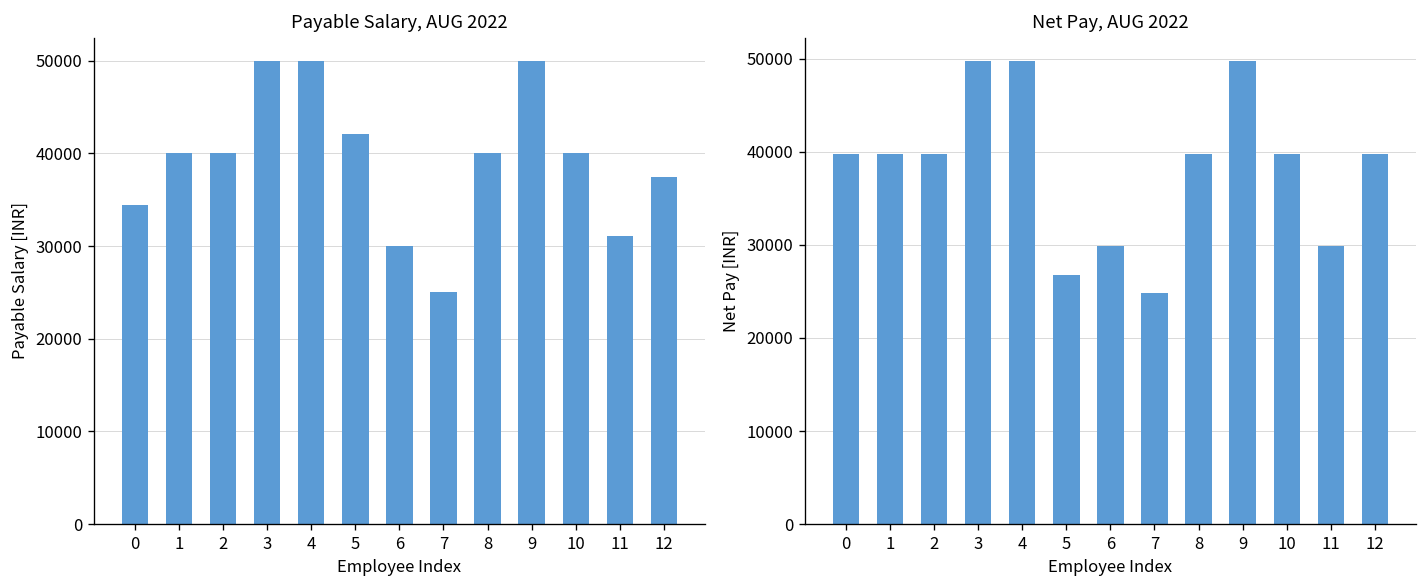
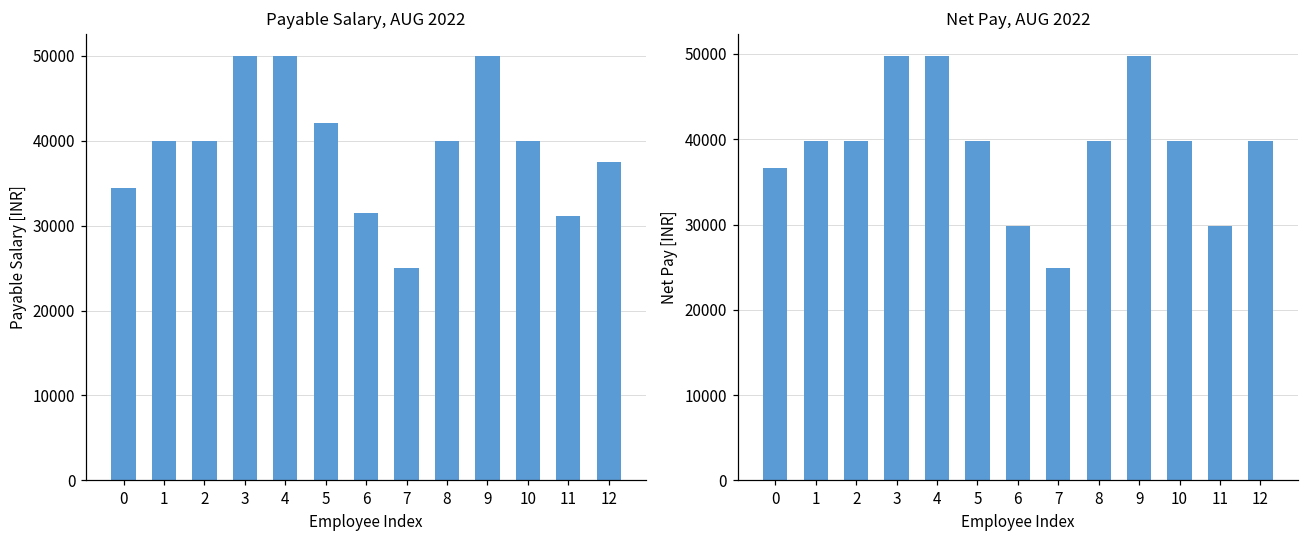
Payable Salary, AUG 2022, 6: 30000 -> 32000
Net Pay, AUG 2022, 0: 40000 -> 37000
Net Pay, AUG 2022, 5: 27000 -> 40000
